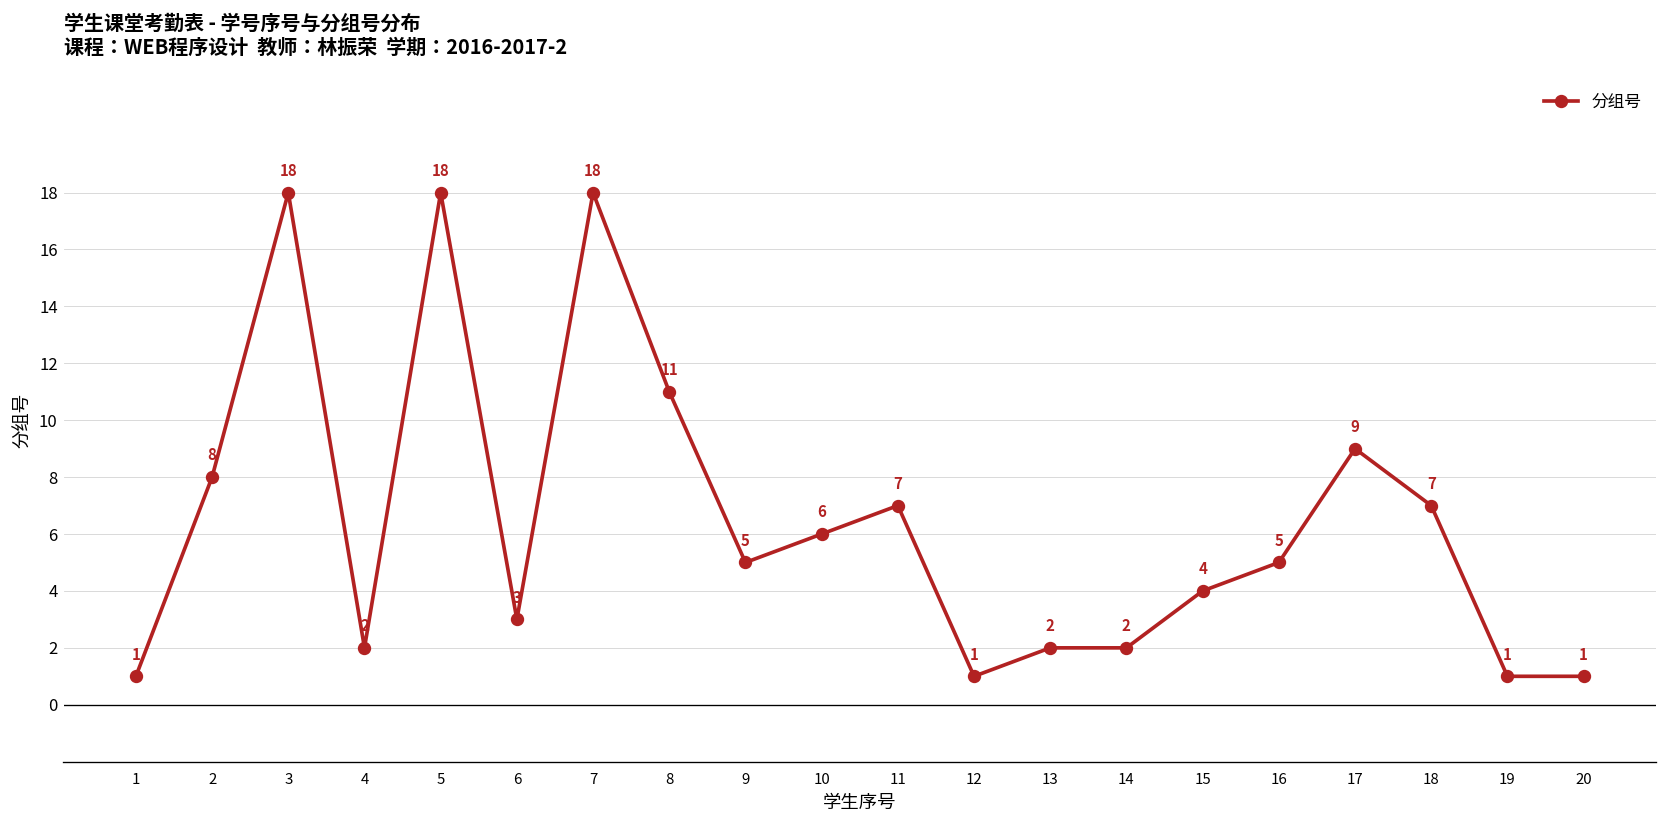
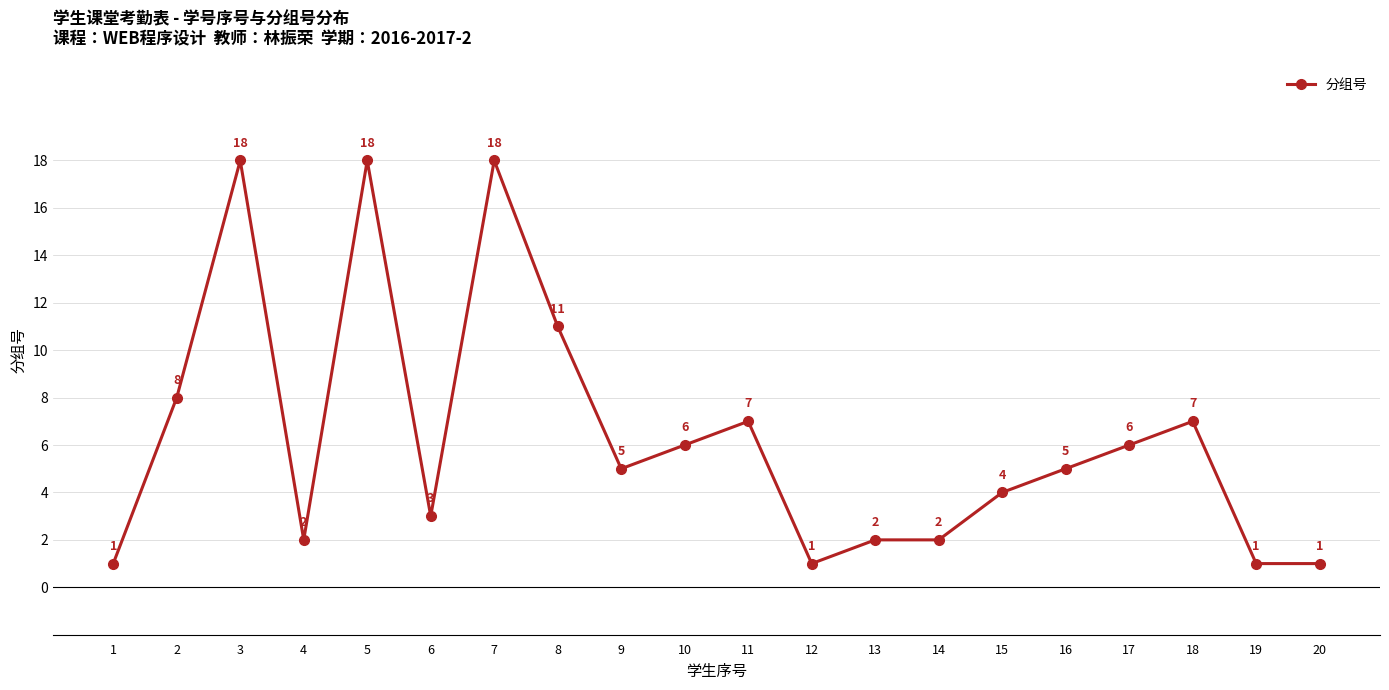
17: 9 -> 6
